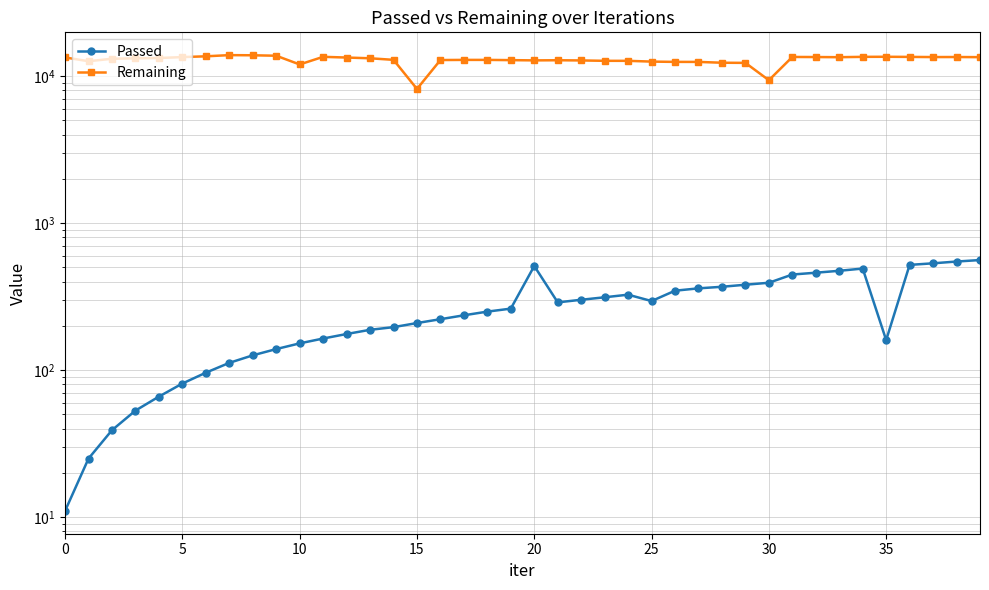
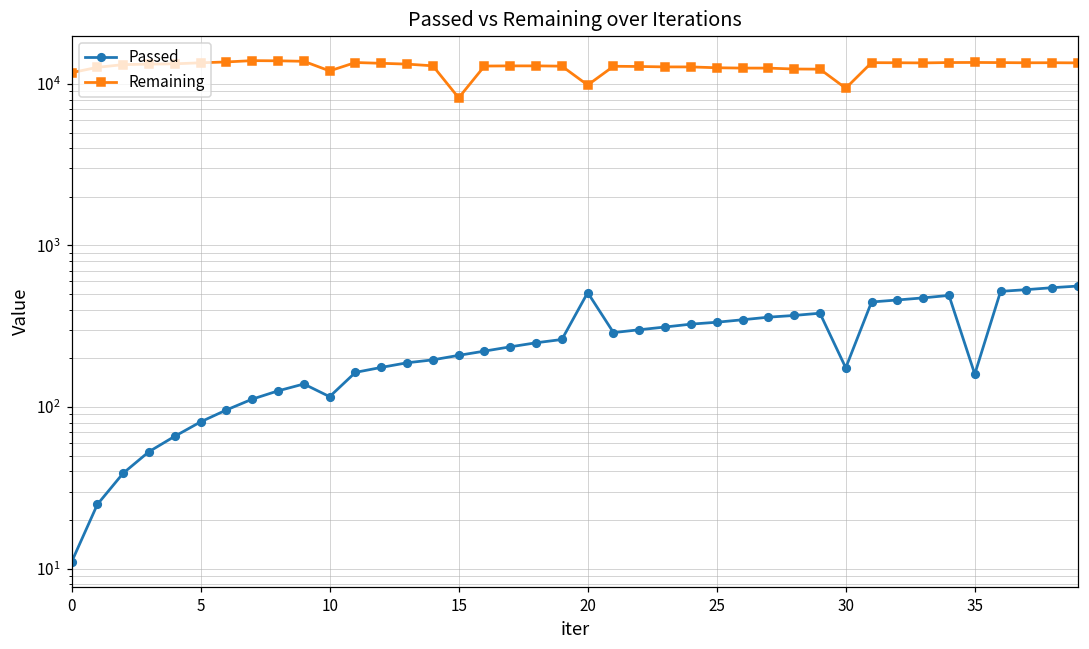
Remaining, 0: 13000 -> 12000
Passed, 10: 150 -> 120
Remaining, 20: 13000 -> 10000
Passed, 25: 300 -> 340
Passed, 30: 390 -> 180
